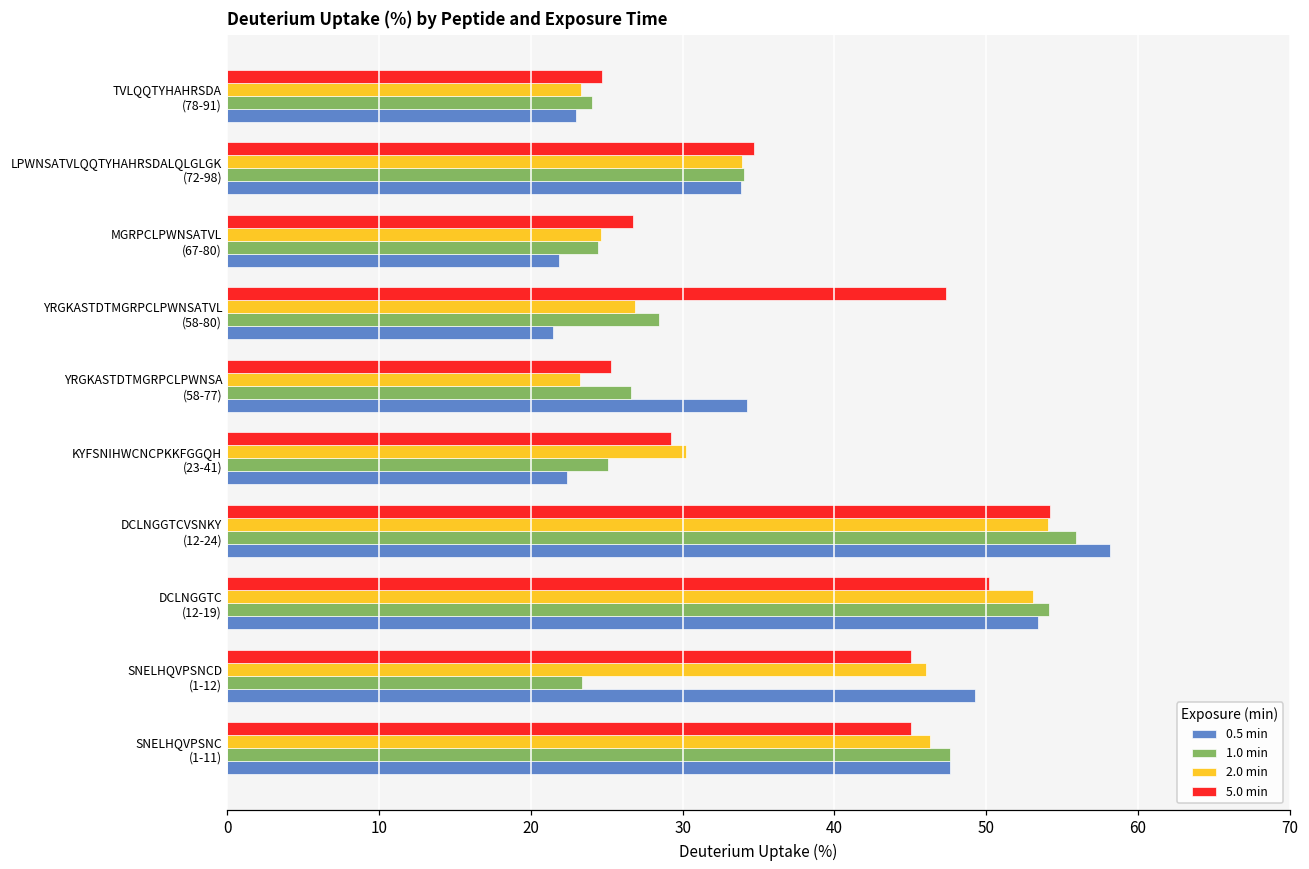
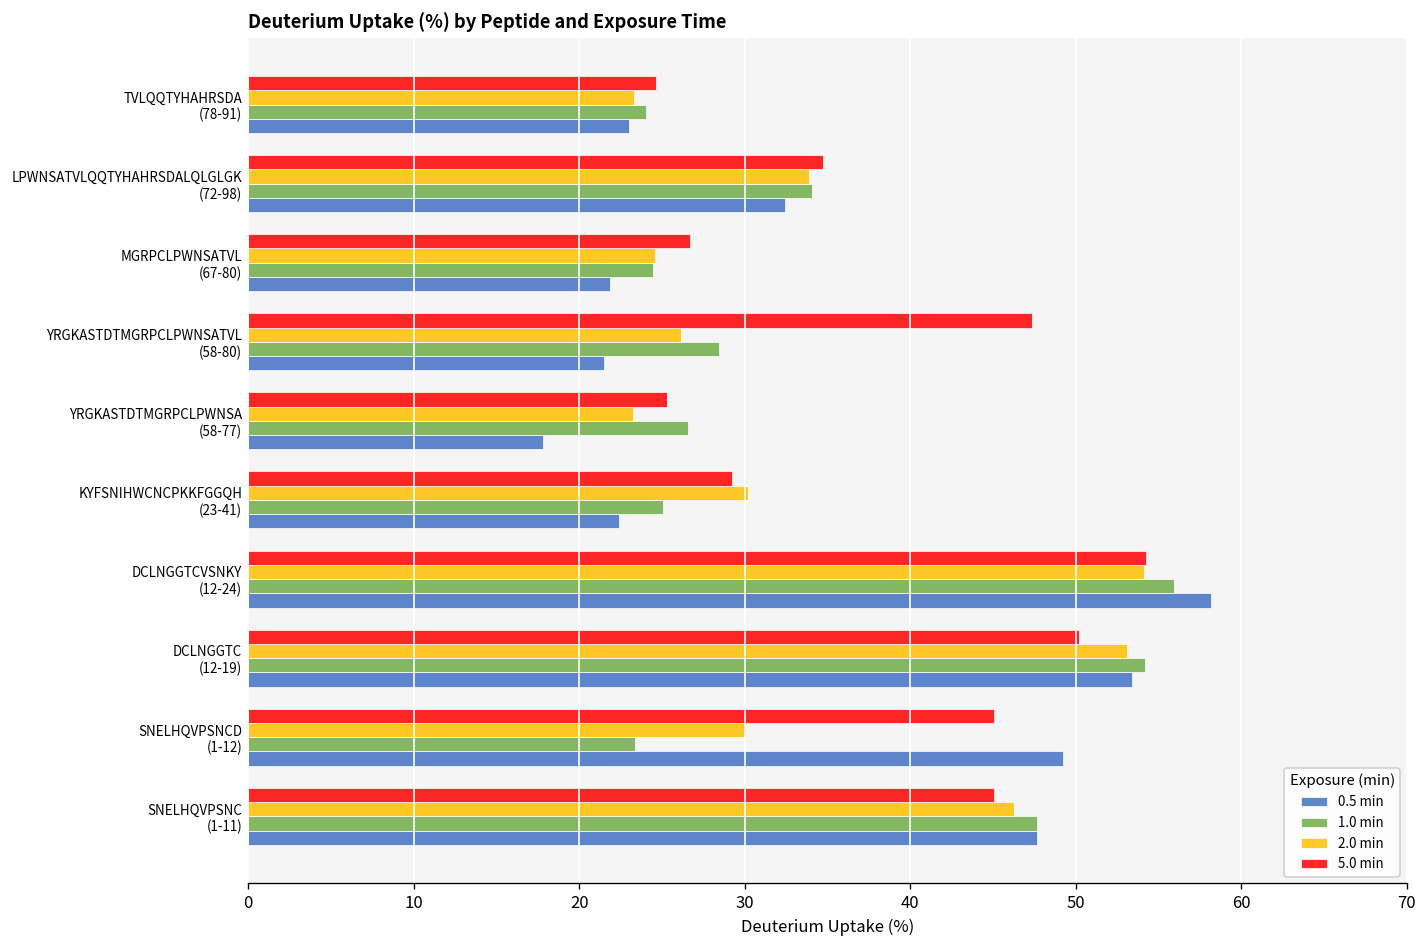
0.5 min, LPWNSATVLQQTYHAHRSDALQLGLGK (72-98): 33.8 -> 32.5
2.0 min, YRGKASTDTMGRPCLPWNSATVL (58-80): 26.9 -> 26.1
0.5 min, YRGKASTDTMGRPCLPWNSA (58-77): 34.2 -> 17.8
2.0 min, SNELHQVPSNCD (1-12): 46.1 -> 30.1
